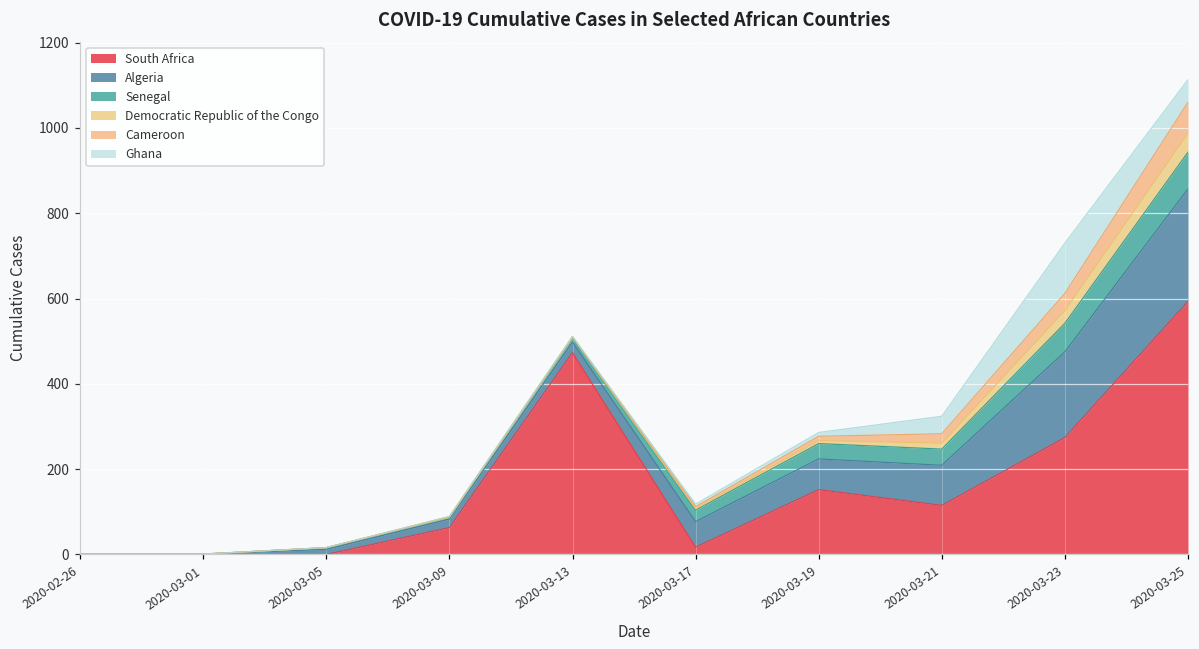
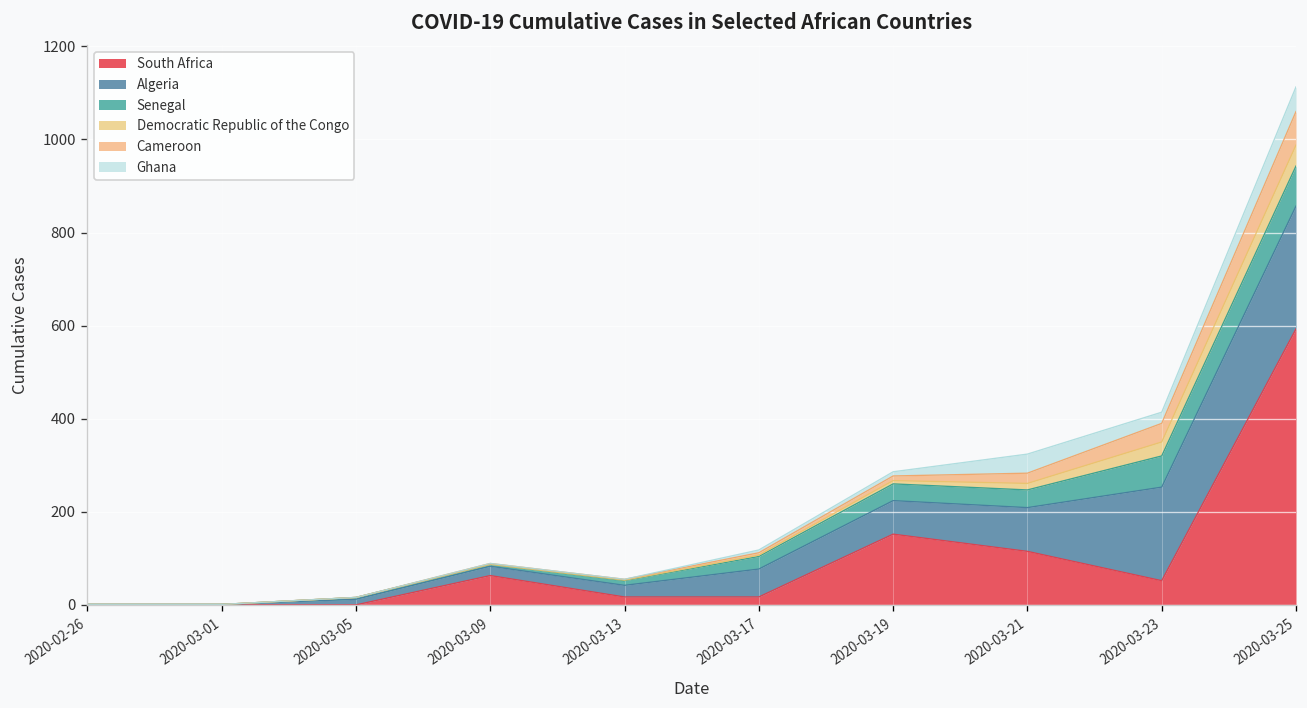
South Africa, 2020-03-13: 470 -> 20
South Africa, 2020-03-23: 270 -> 50
Ghana, 2020-03-23: 120 -> 20
